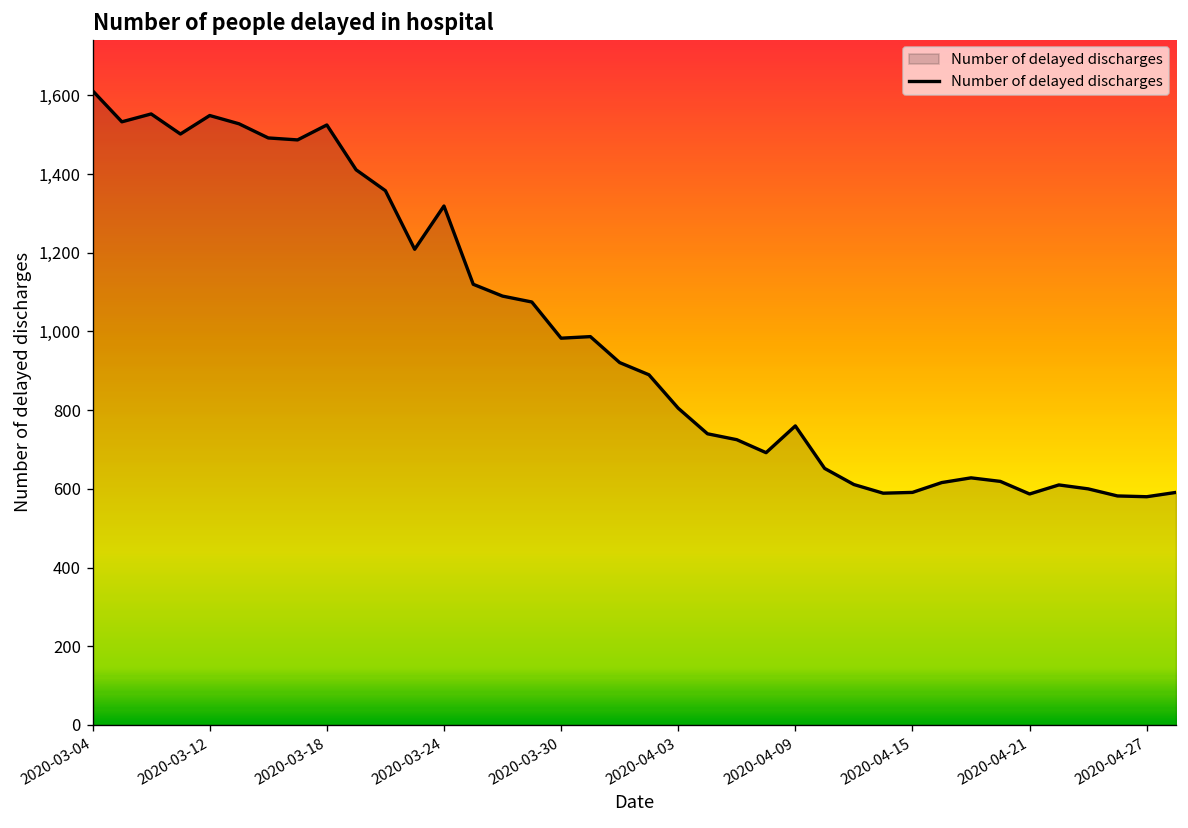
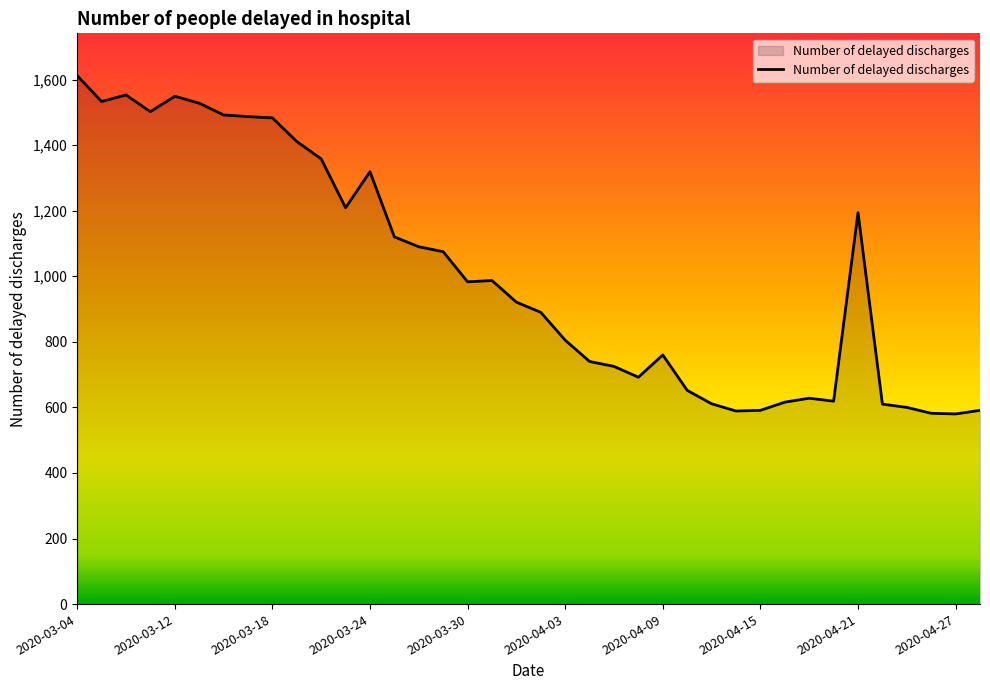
2020-03-18: 1,530 -> 1,480
2020-04-21: 590 -> 1,190
